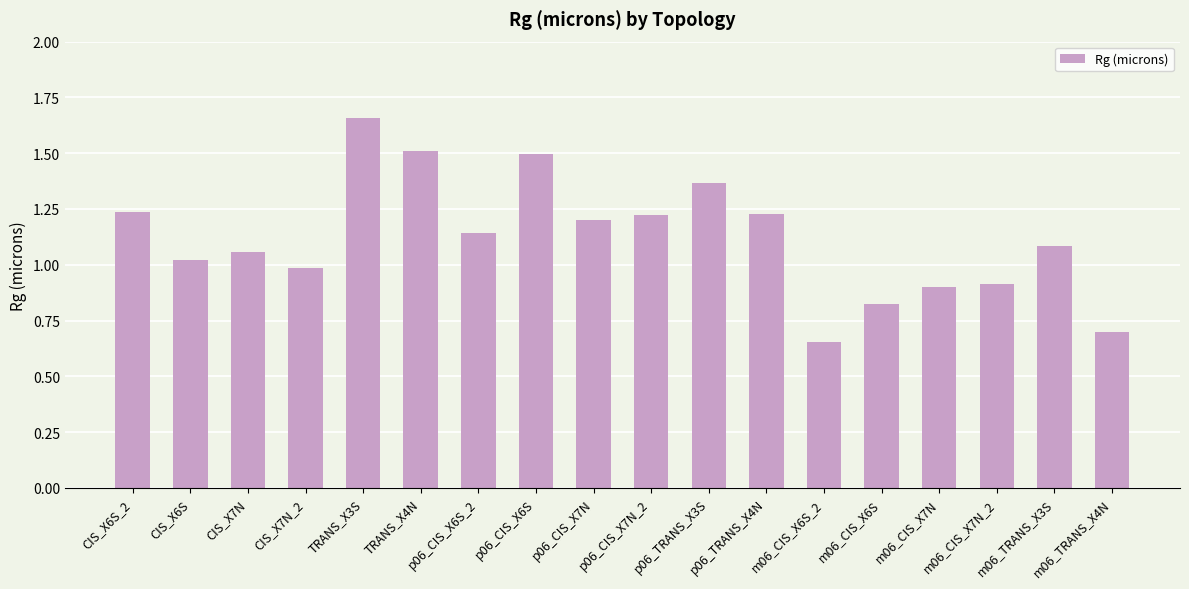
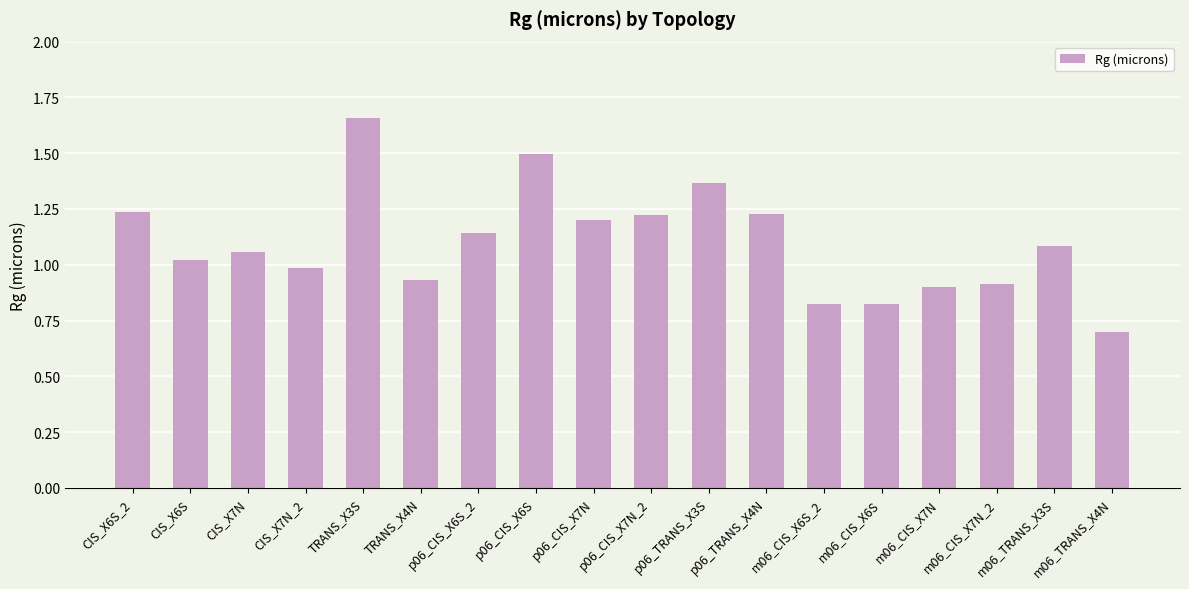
TRANS_X4N: 1.51 -> 0.93
m06_CIS_X6S_2: 0.65 -> 0.82
